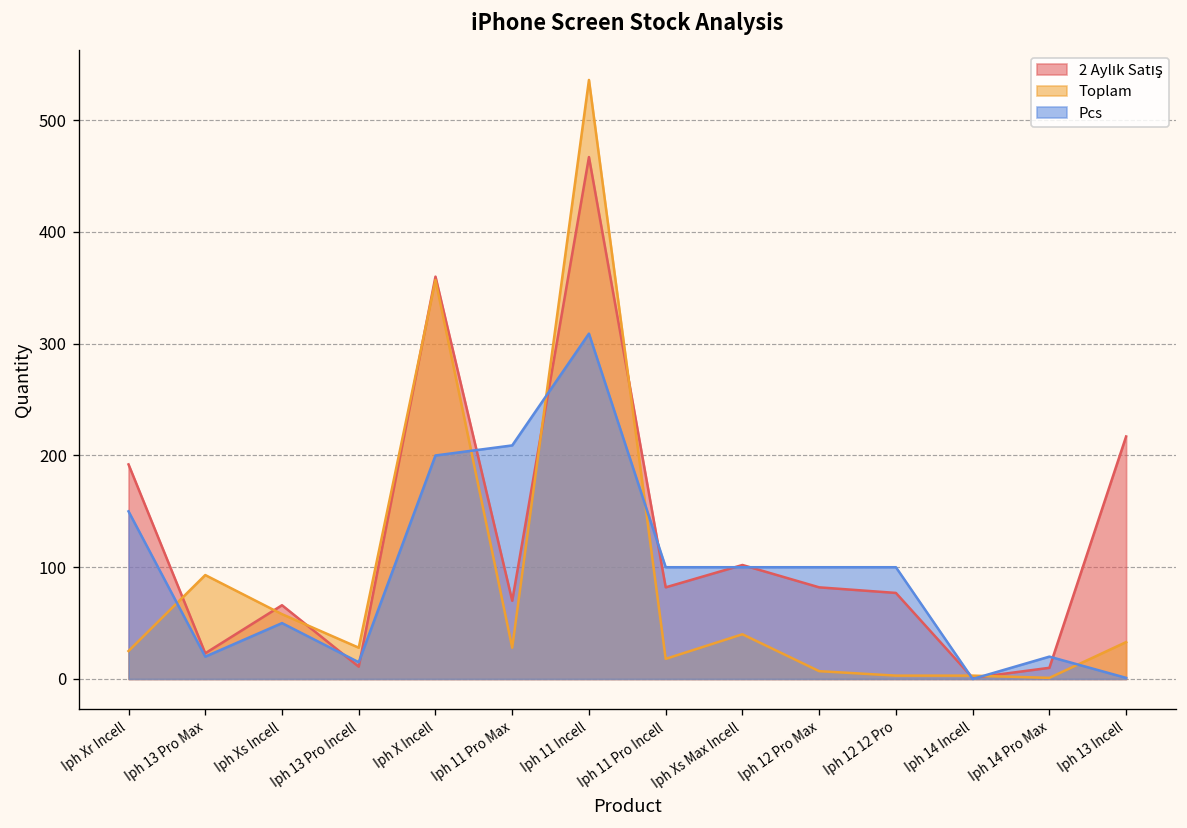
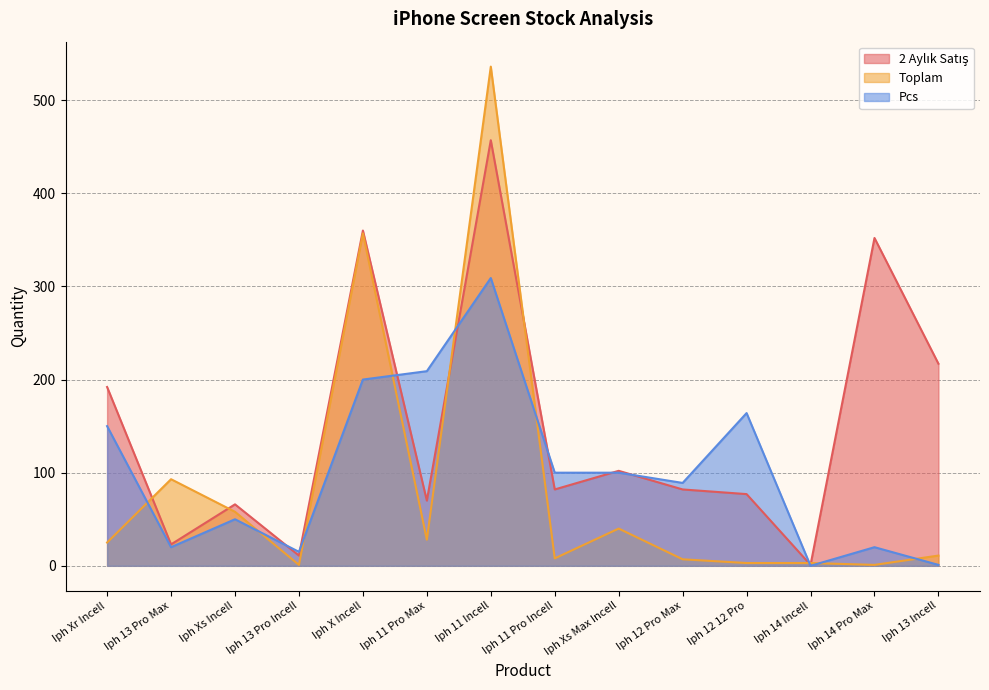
Toplam, Iph 13 Pro Incell: 30 -> 0
2 Aylık Satış, Iph 11 Incell: 470 -> 460
Toplam, Iph 11 Pro Incell: 20 -> 10
Pcs, Iph 12 Pro Max: 100 -> 90
Pcs, Iph 12 12 Pro: 100 -> 160
2 Aylık Satış, Iph 14 Pro Max: 10 -> 350
Toplam, Iph 13 Incell: 30 -> 10
